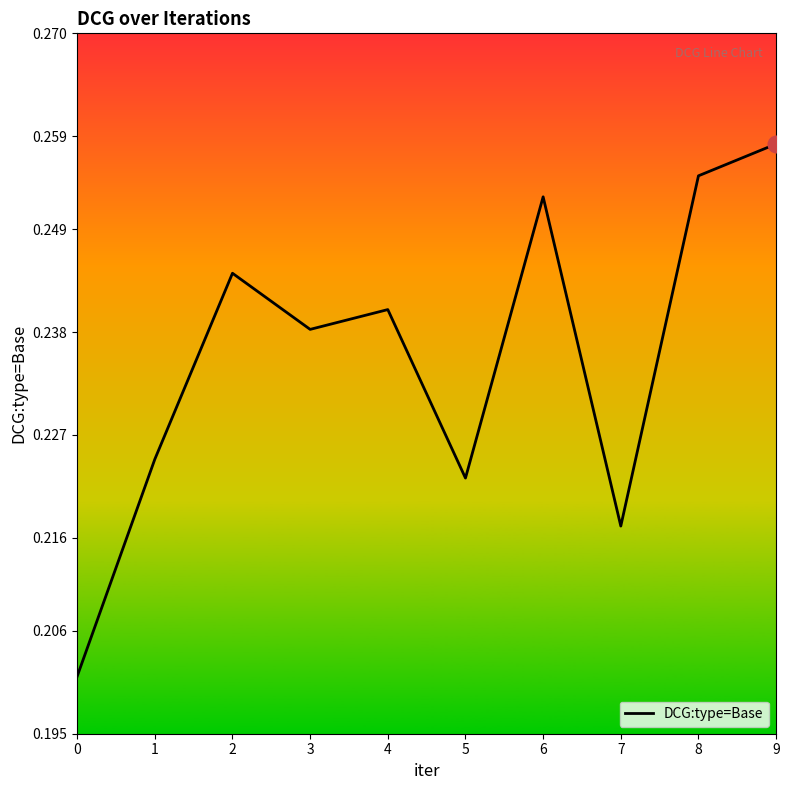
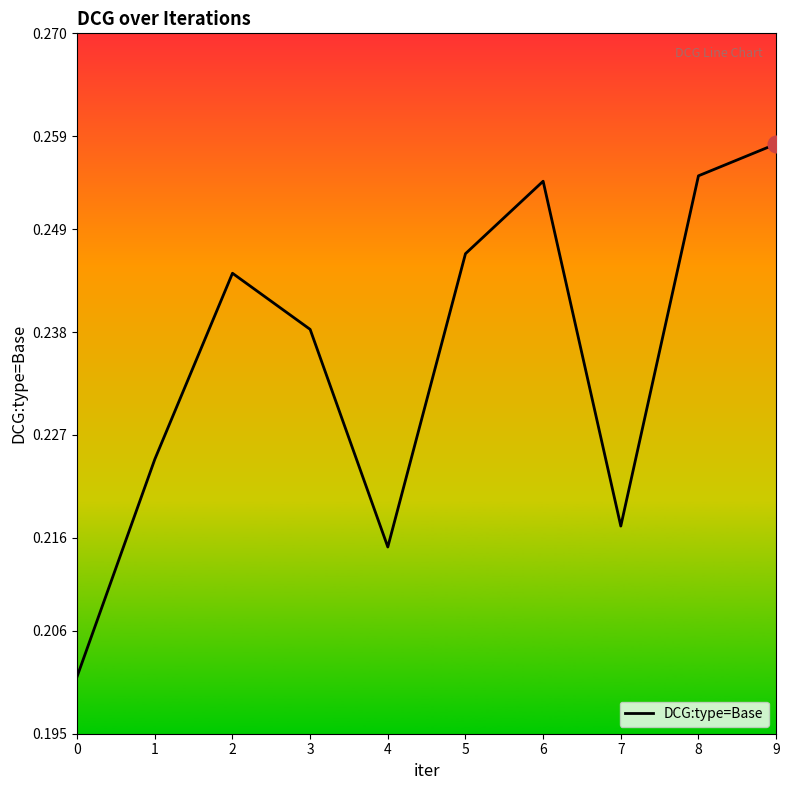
DCG:type=Base, 4: 0.240 -> 0.215
DCG:type=Base, 5: 0.222 -> 0.246
DCG:type=Base, 6: 0.252 -> 0.254
